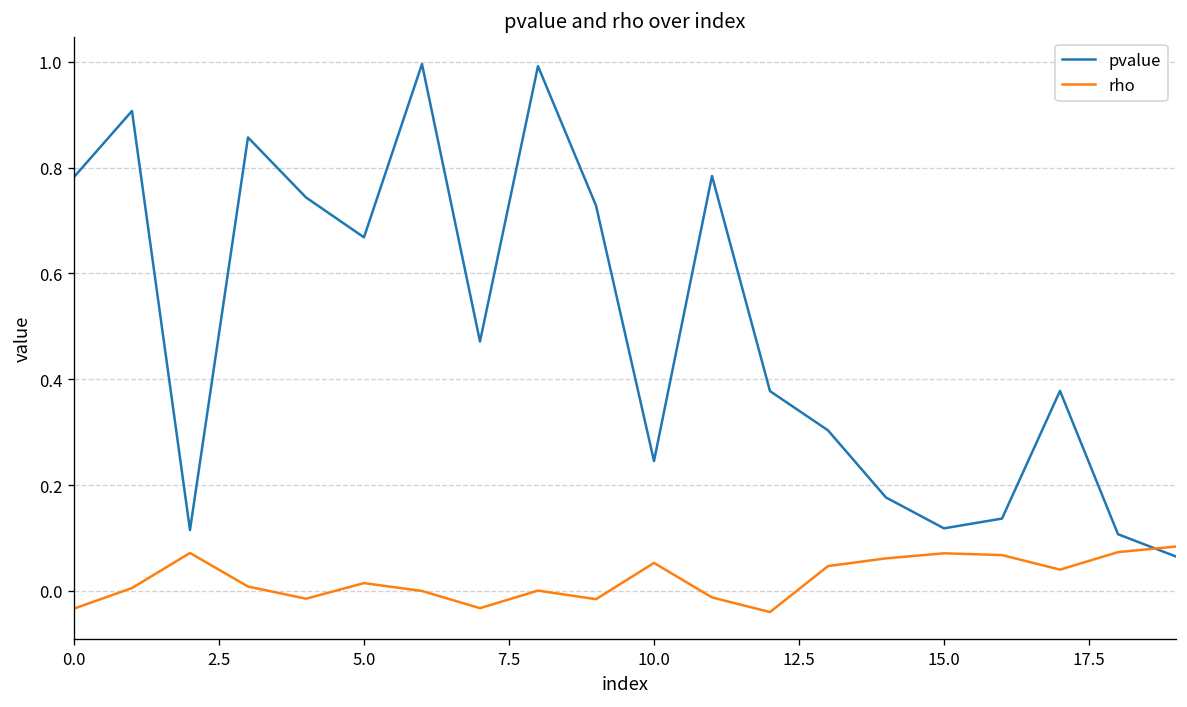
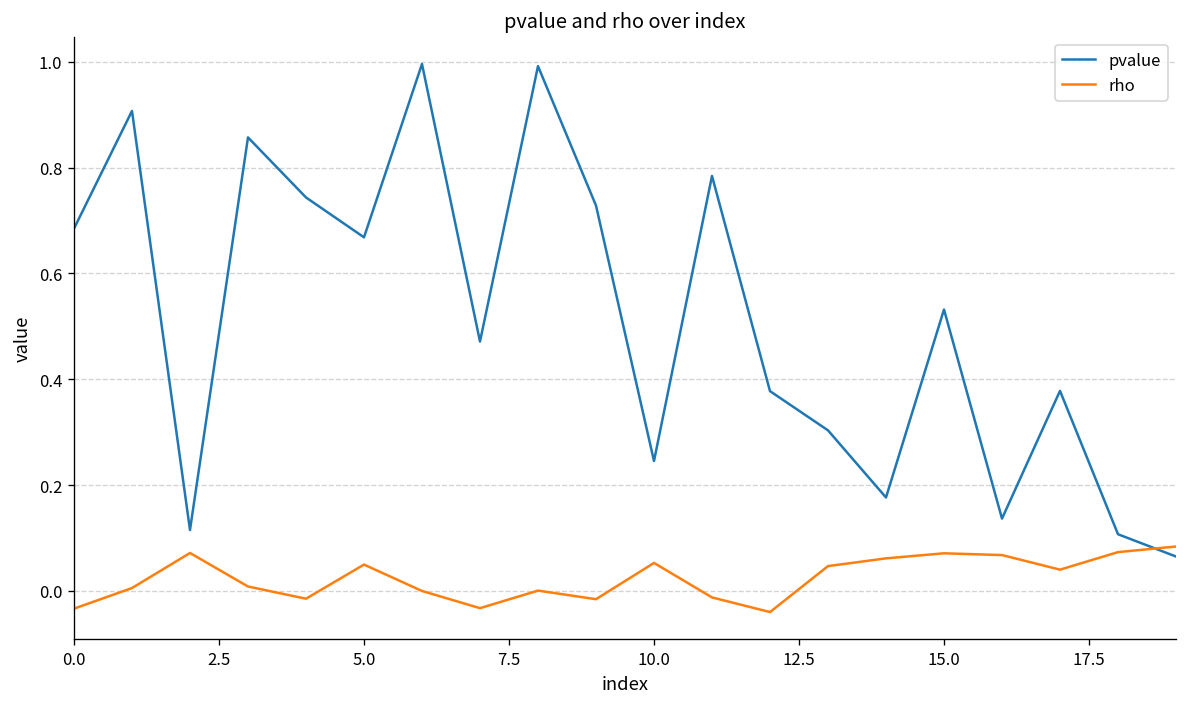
pvalue, 0.0: 0.78 -> 0.68
rho, 5.0: 0.01 -> 0.05
pvalue, 15.0: 0.12 -> 0.53
